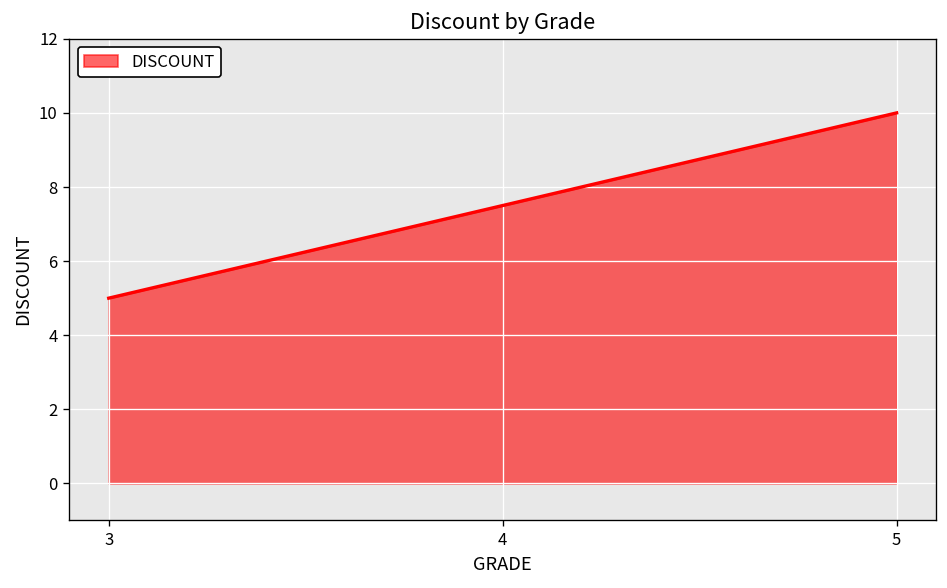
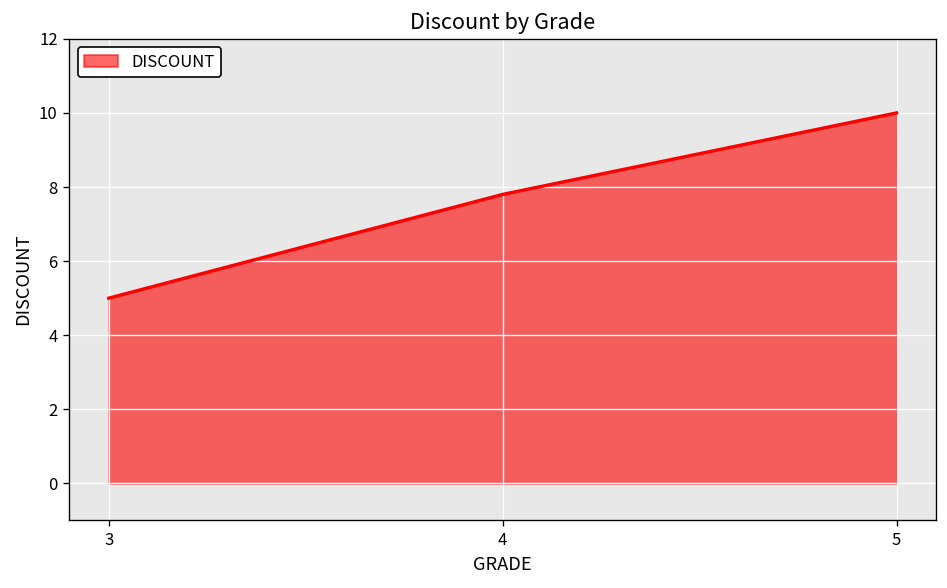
4: 7.5 -> 7.8
